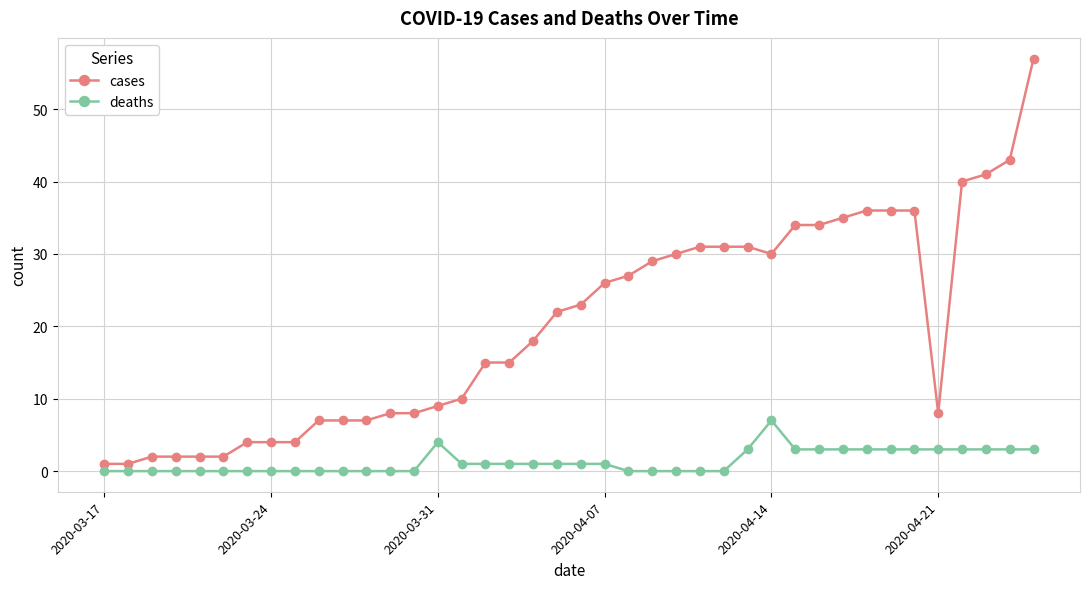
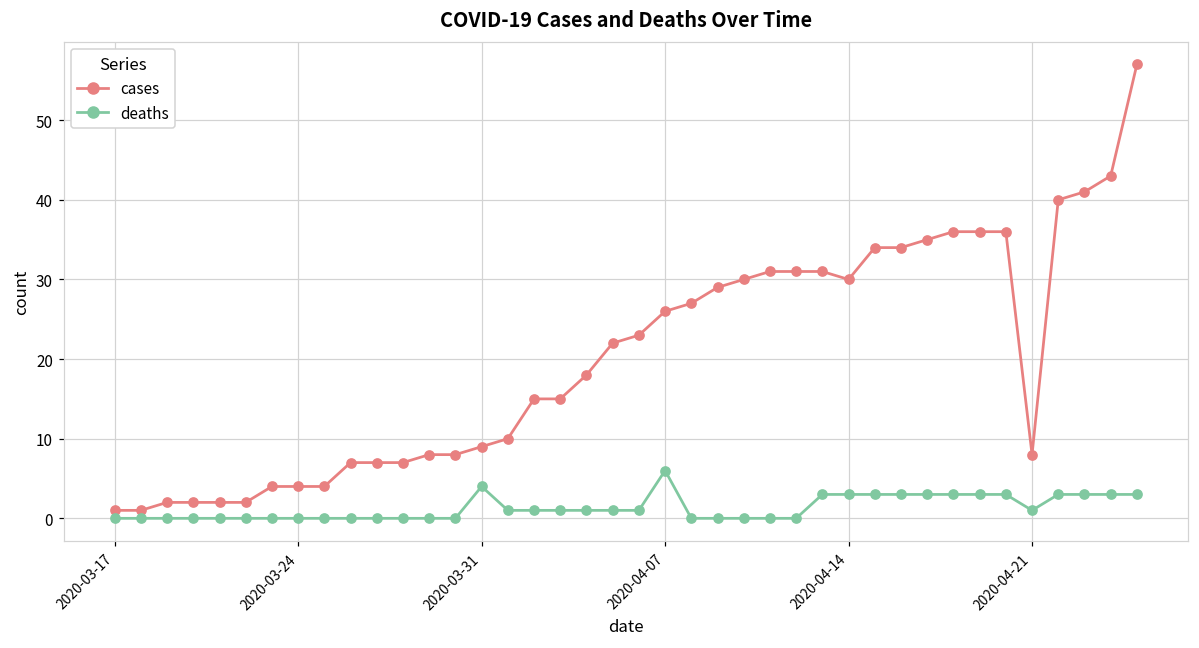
deaths, 2020-04-07: 1 -> 6
deaths, 2020-04-14: 7 -> 3
deaths, 2020-04-21: 3 -> 1
